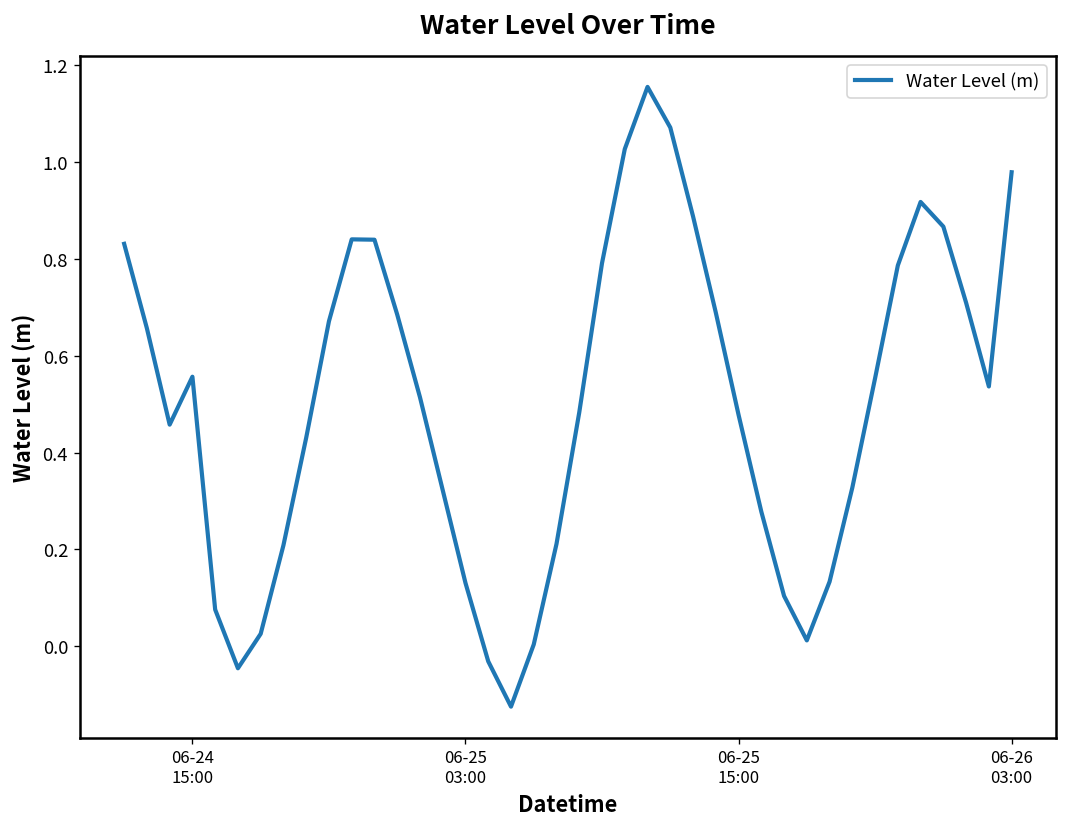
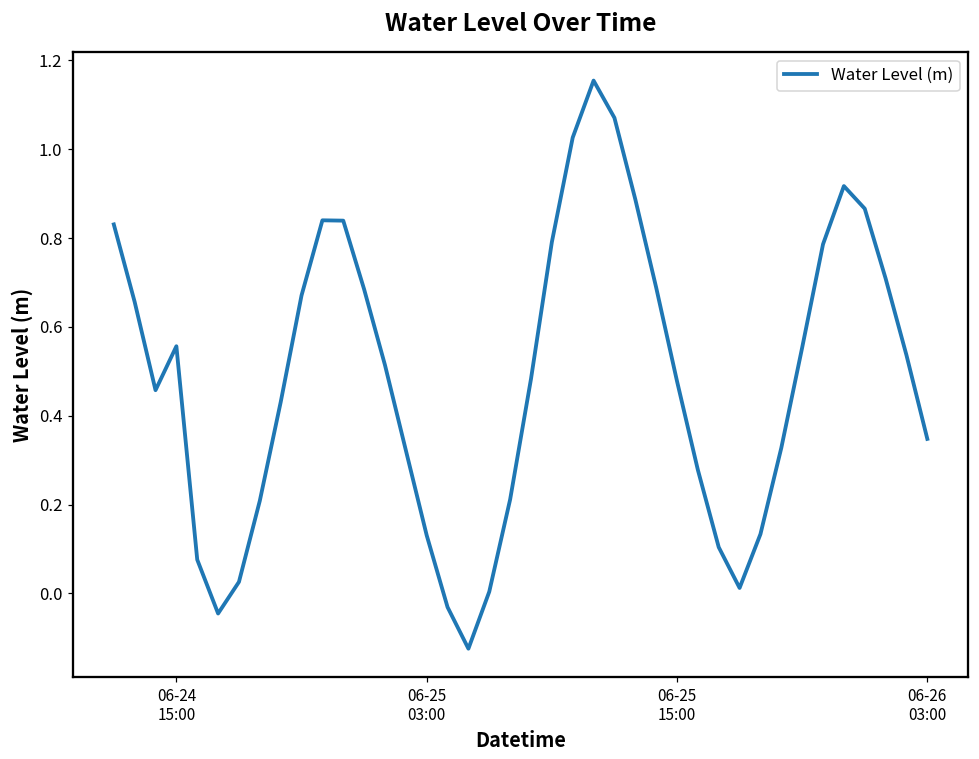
06-26 03:00: 0.98 -> 0.35
